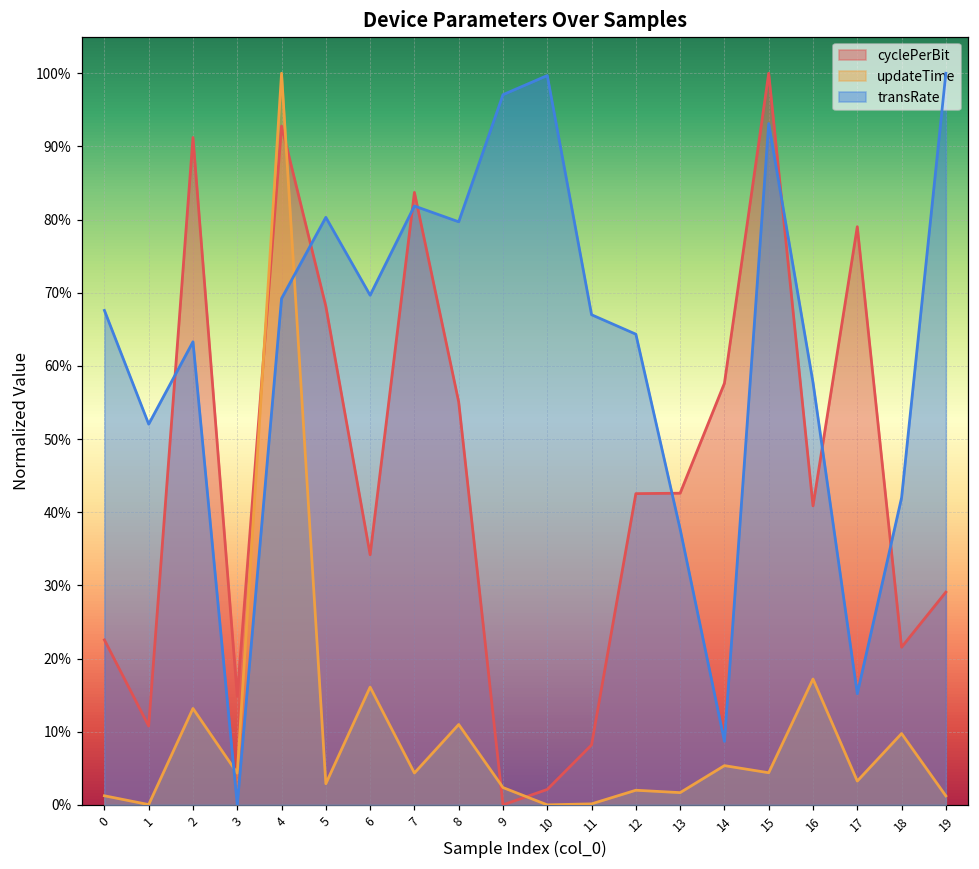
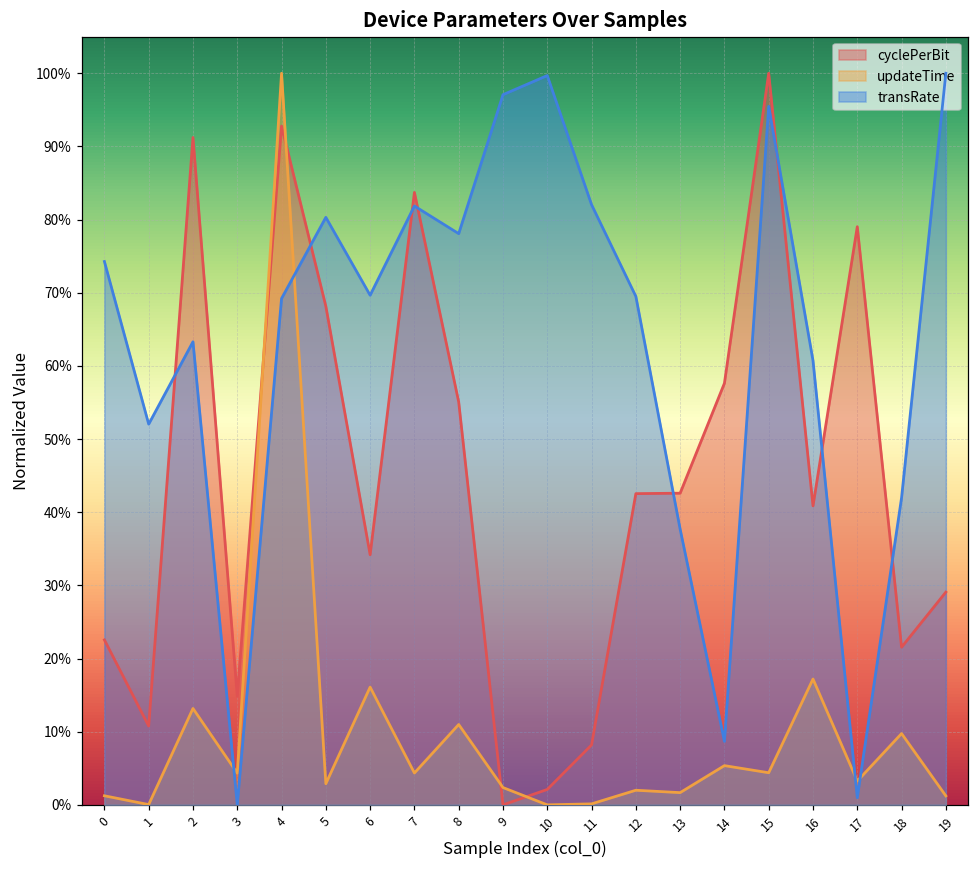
transRate, 0: 68% -> 74%
transRate, 8: 80% -> 78%
transRate, 11: 67% -> 82%
transRate, 12: 64% -> 70%
transRate, 15: 93% -> 95%
transRate, 16: 58% -> 61%
transRate, 17: 15% -> 1%
